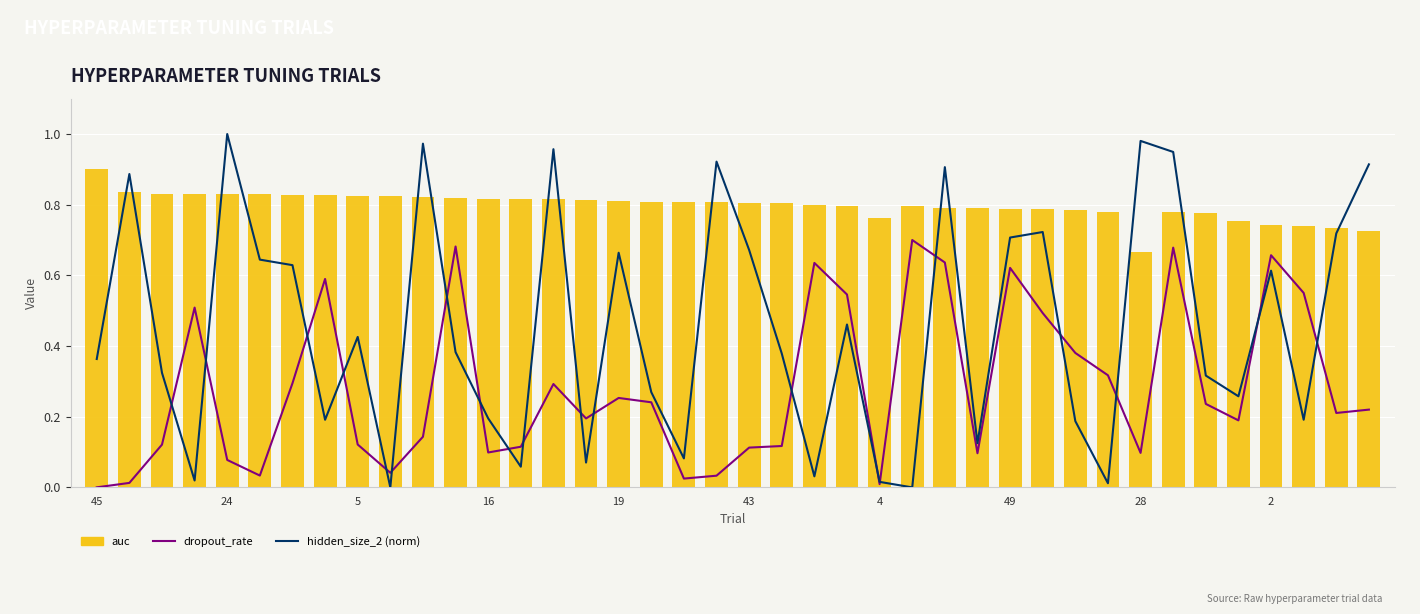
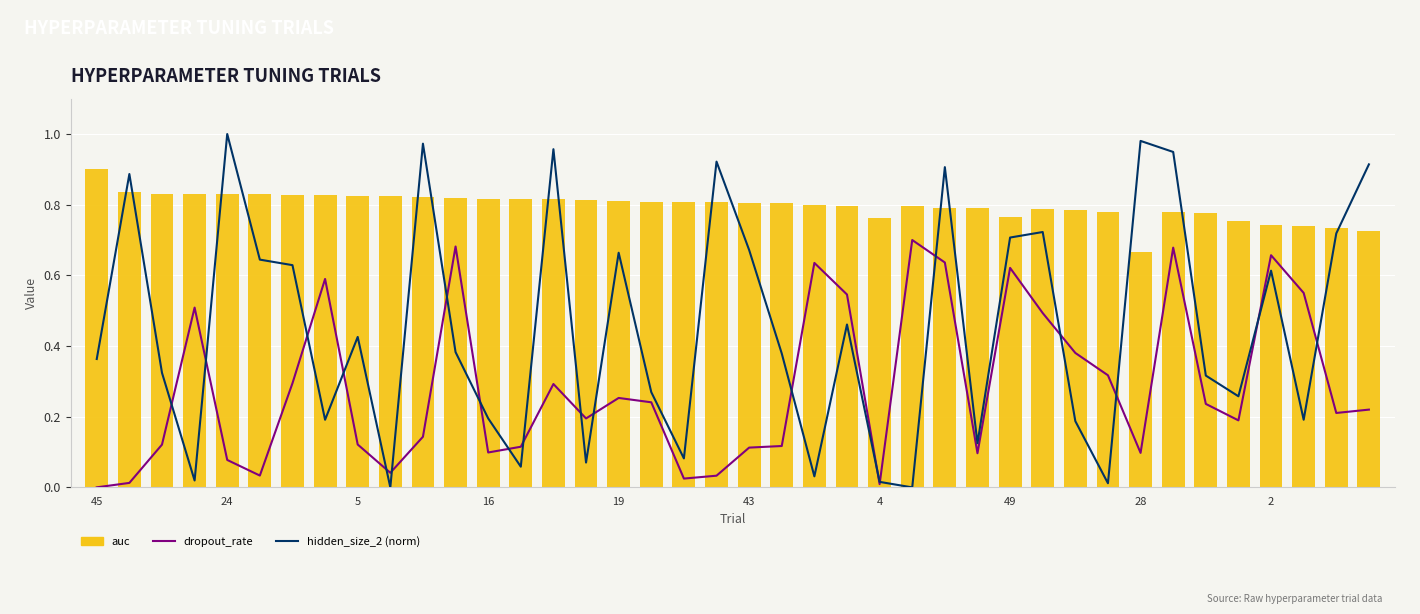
auc, 49: 0.79 -> 0.77
